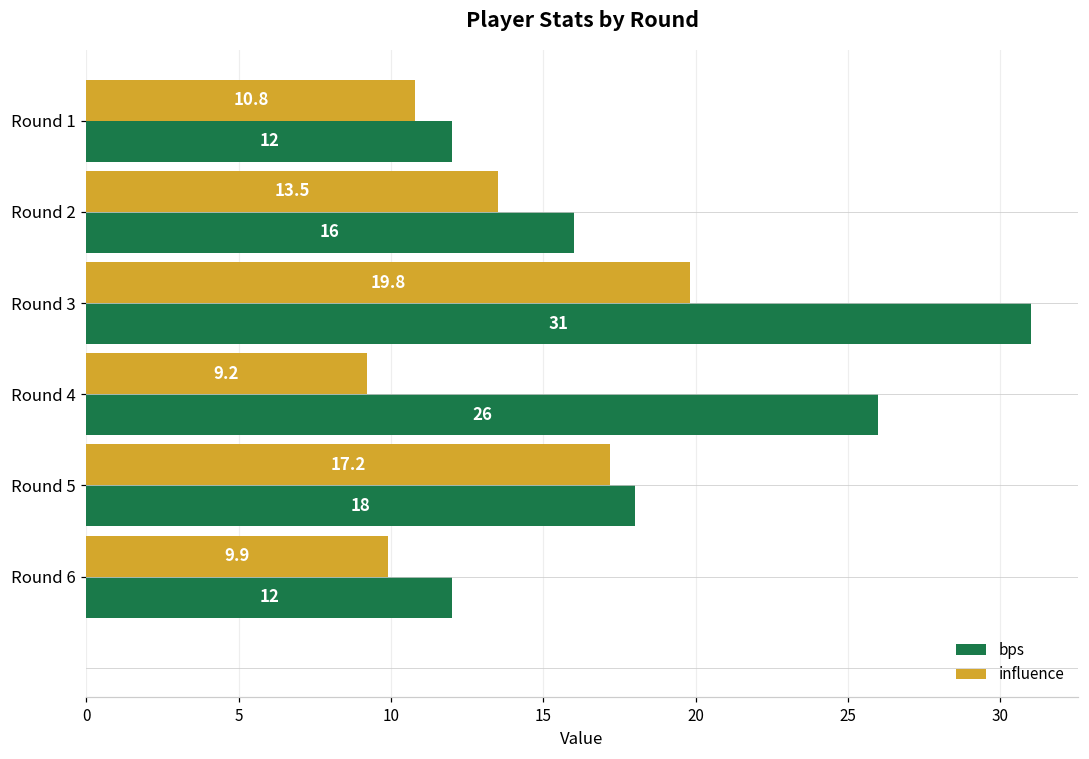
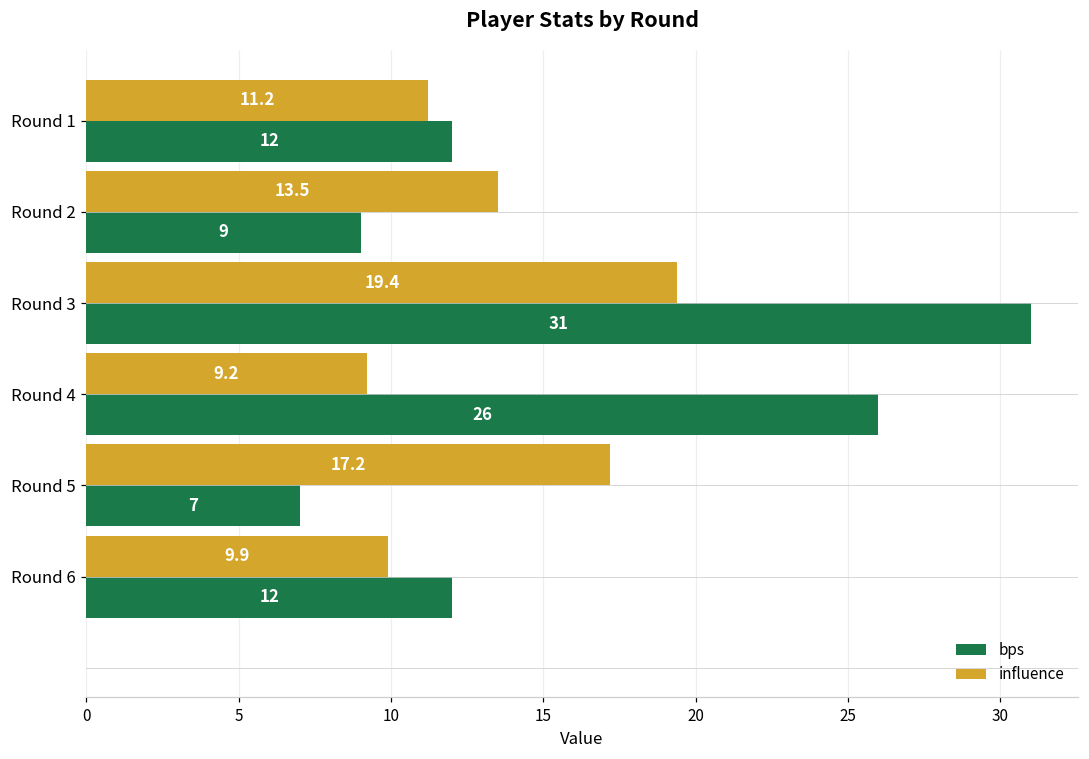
influence, Round 1: 10.8 -> 11.2
bps, Round 2: 16 -> 9
influence, Round 3: 19.8 -> 19.4
bps, Round 5: 18 -> 7
